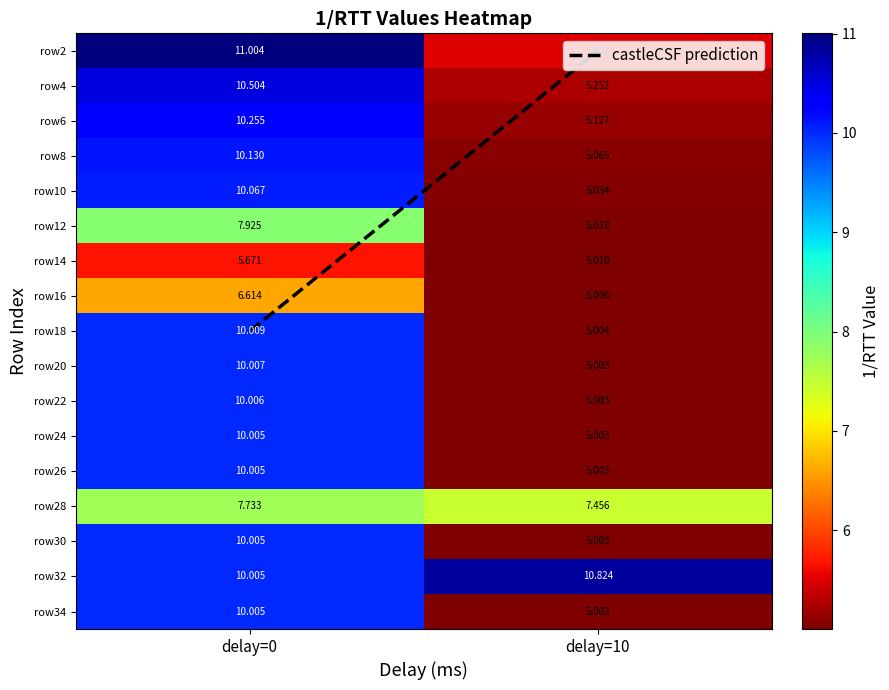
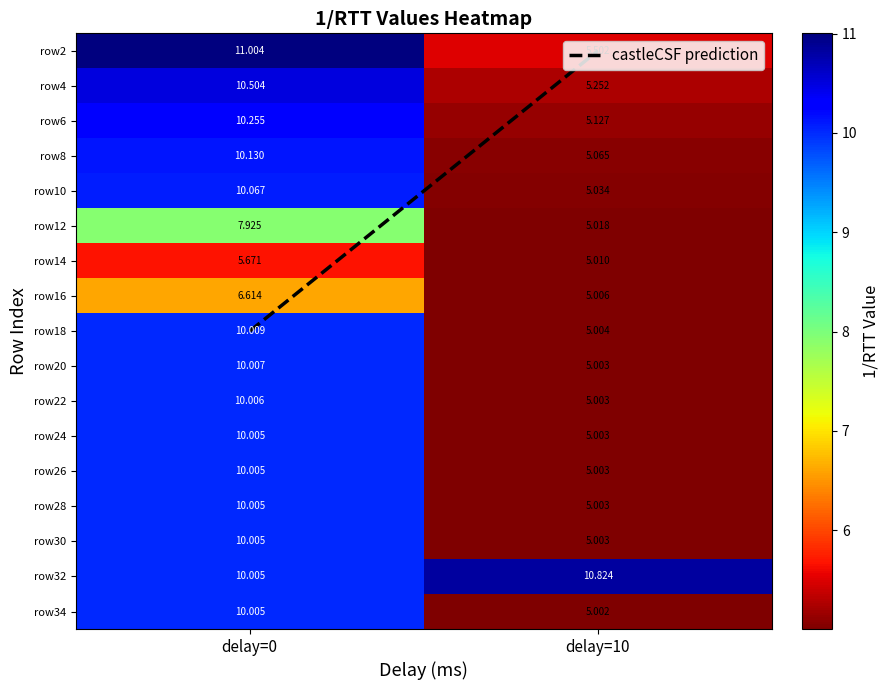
row28, delay=0: 7.733 -> 10.005
row28, delay=10: 7.456 -> 5.003
